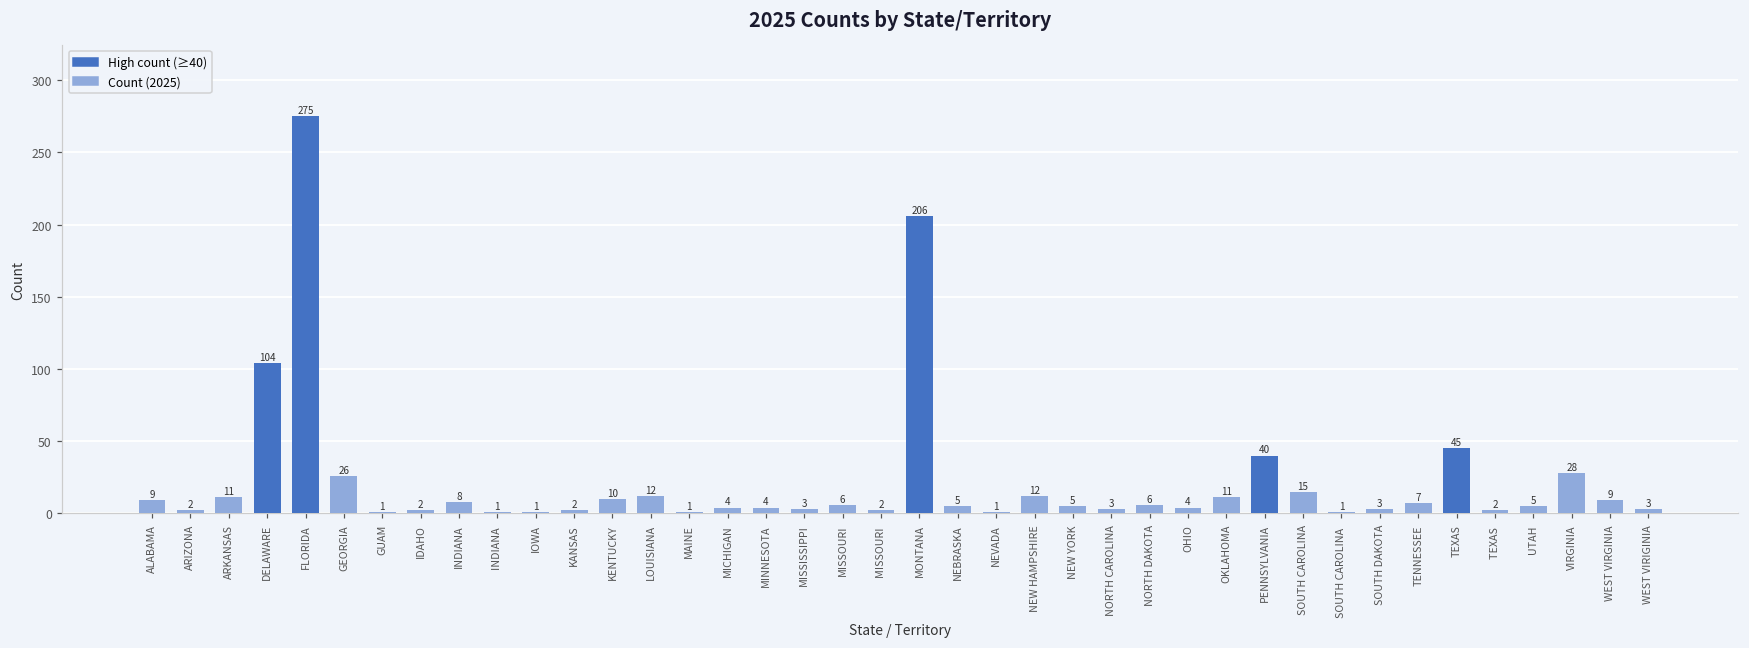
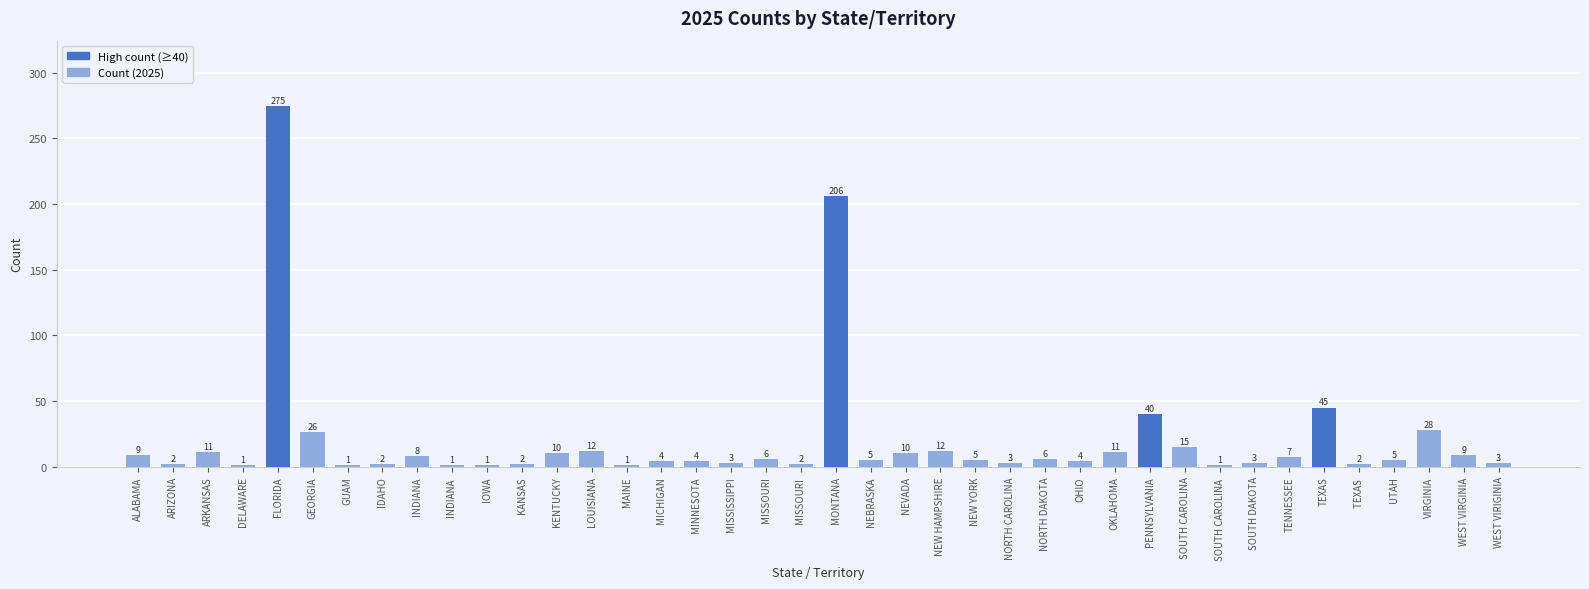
DELAWARE: 104 -> 1
NEVADA: 1 -> 10
